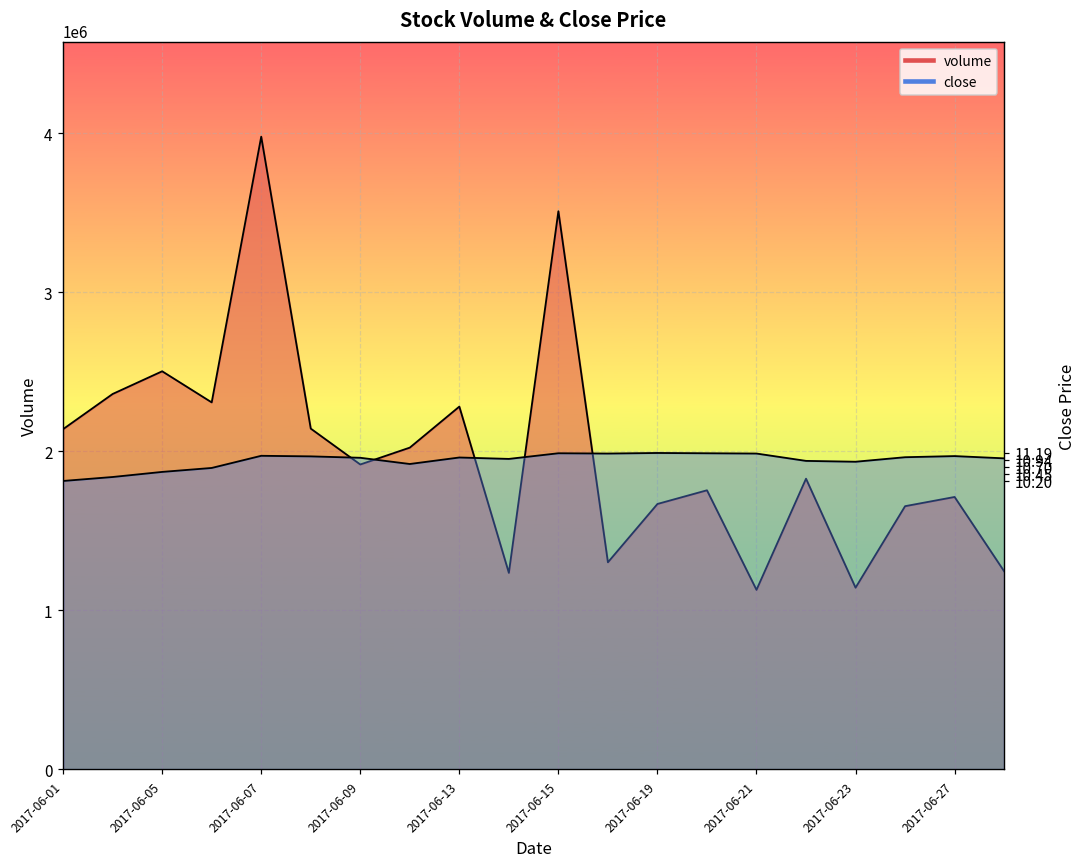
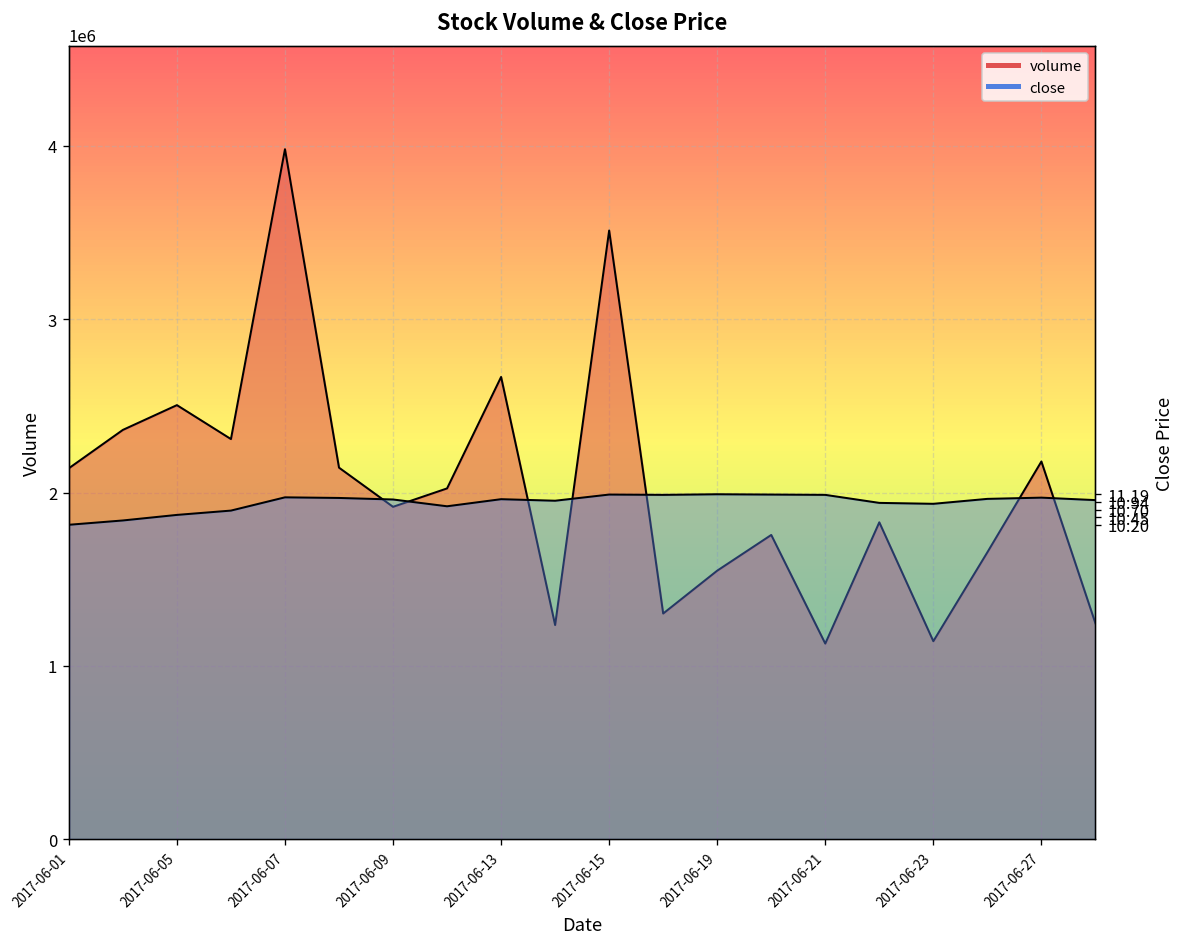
volume, 2017-06-13: 2280000 -> 2670000
volume, 2017-06-19: 1670000 -> 1550000
volume, 2017-06-27: 1710000 -> 2180000
